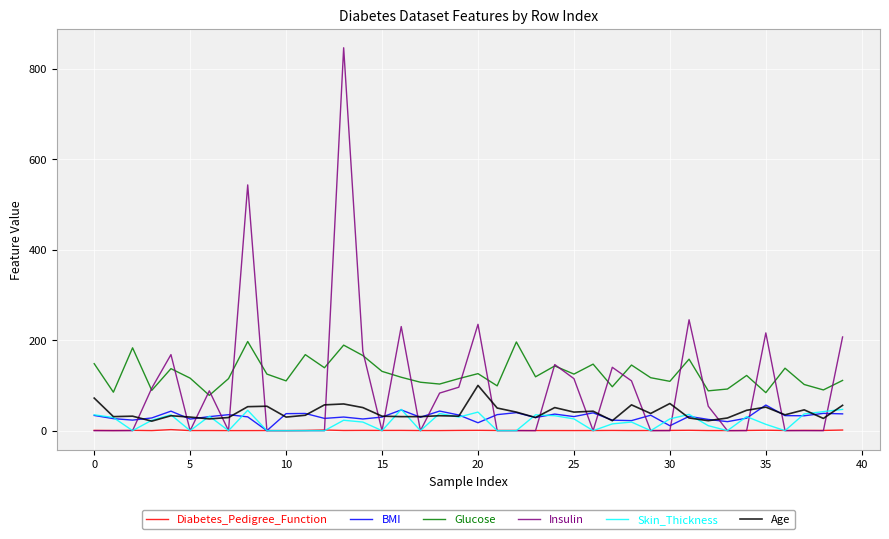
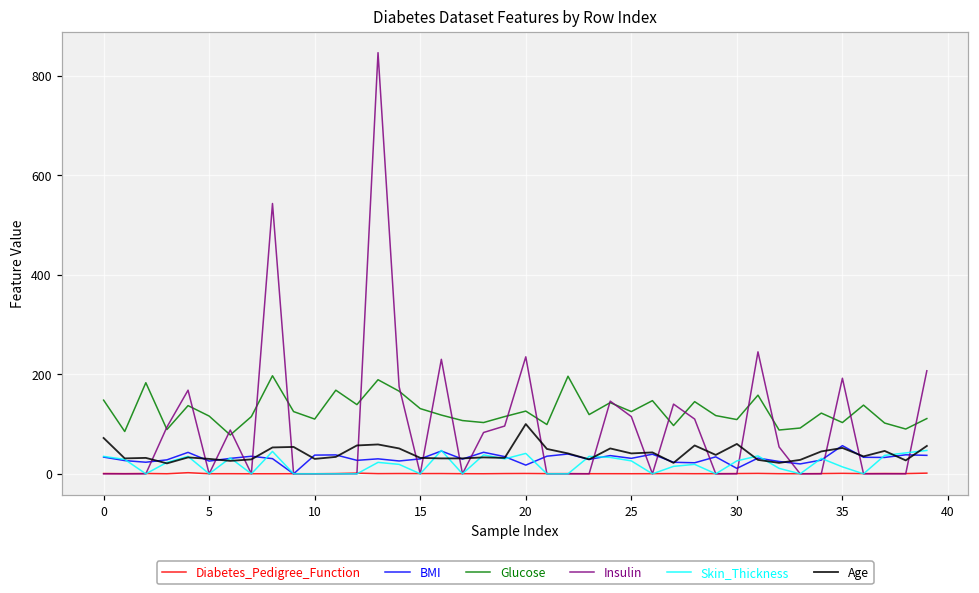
Glucose, 35: 80 -> 100
Insulin, 35: 220 -> 190
